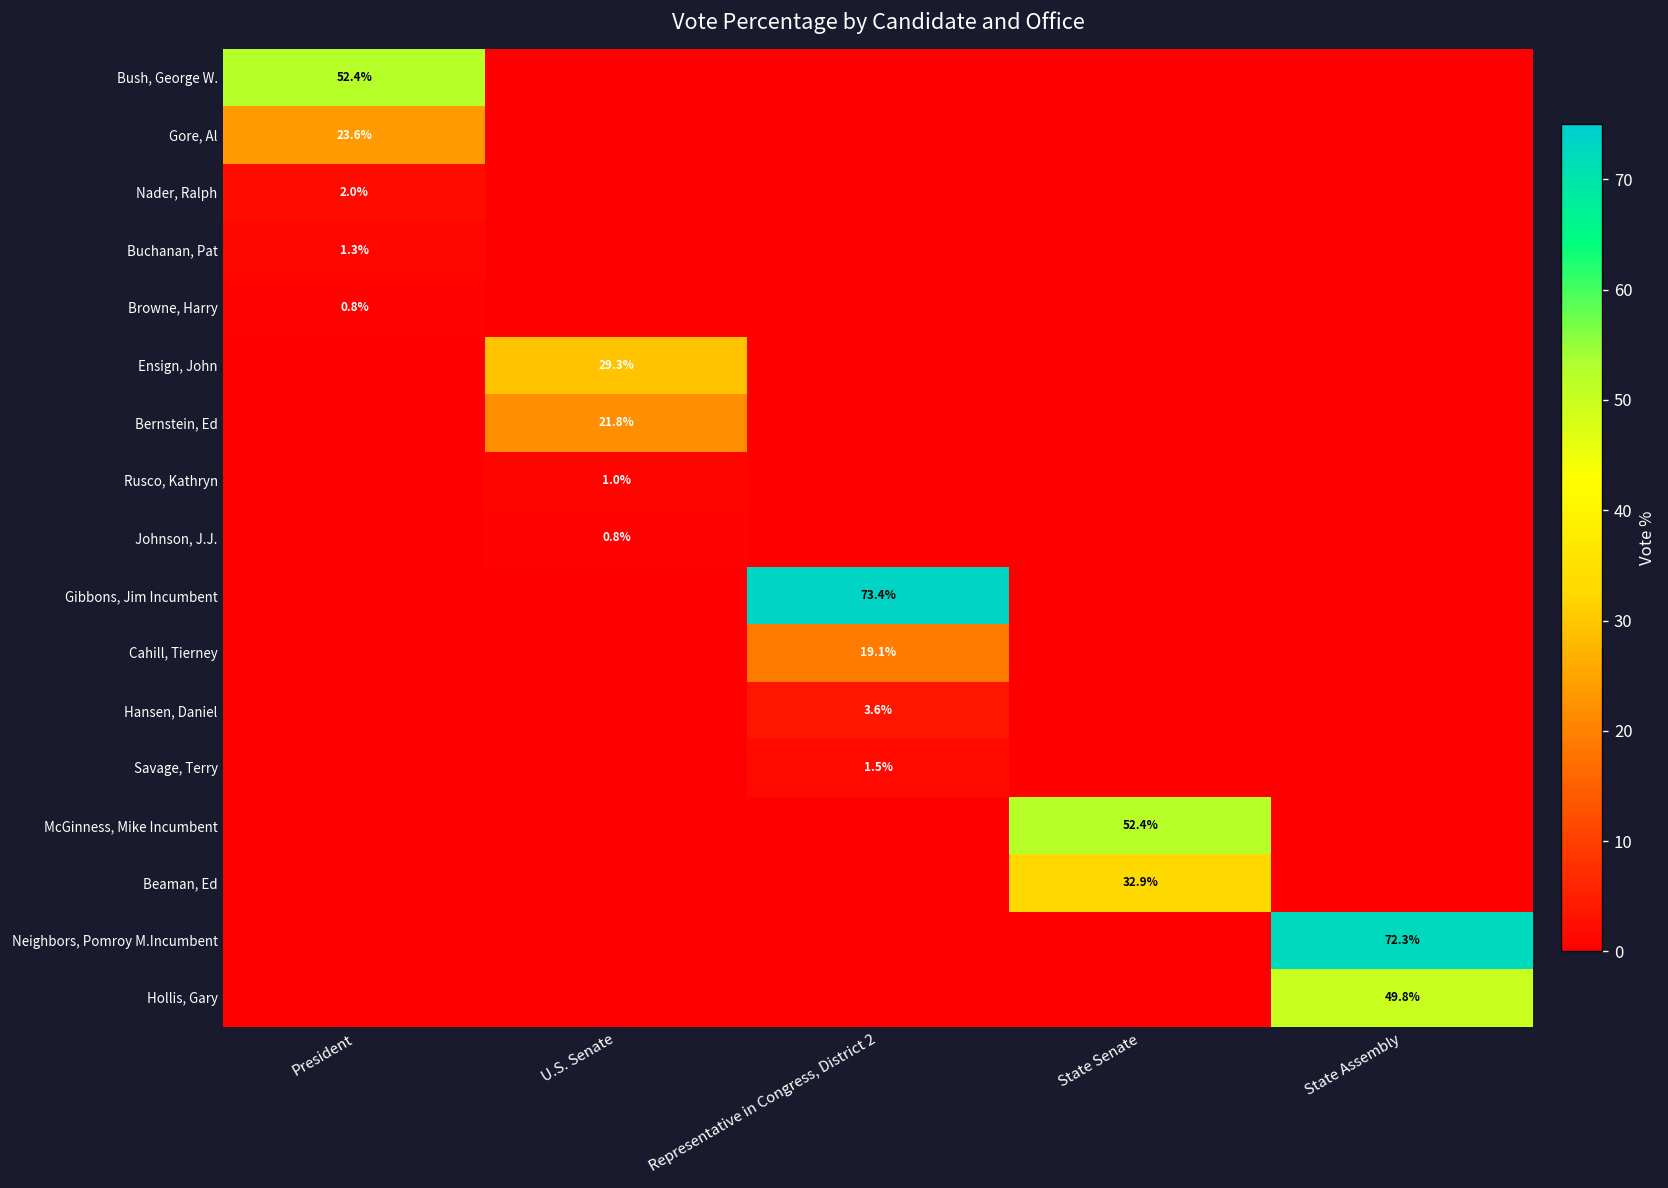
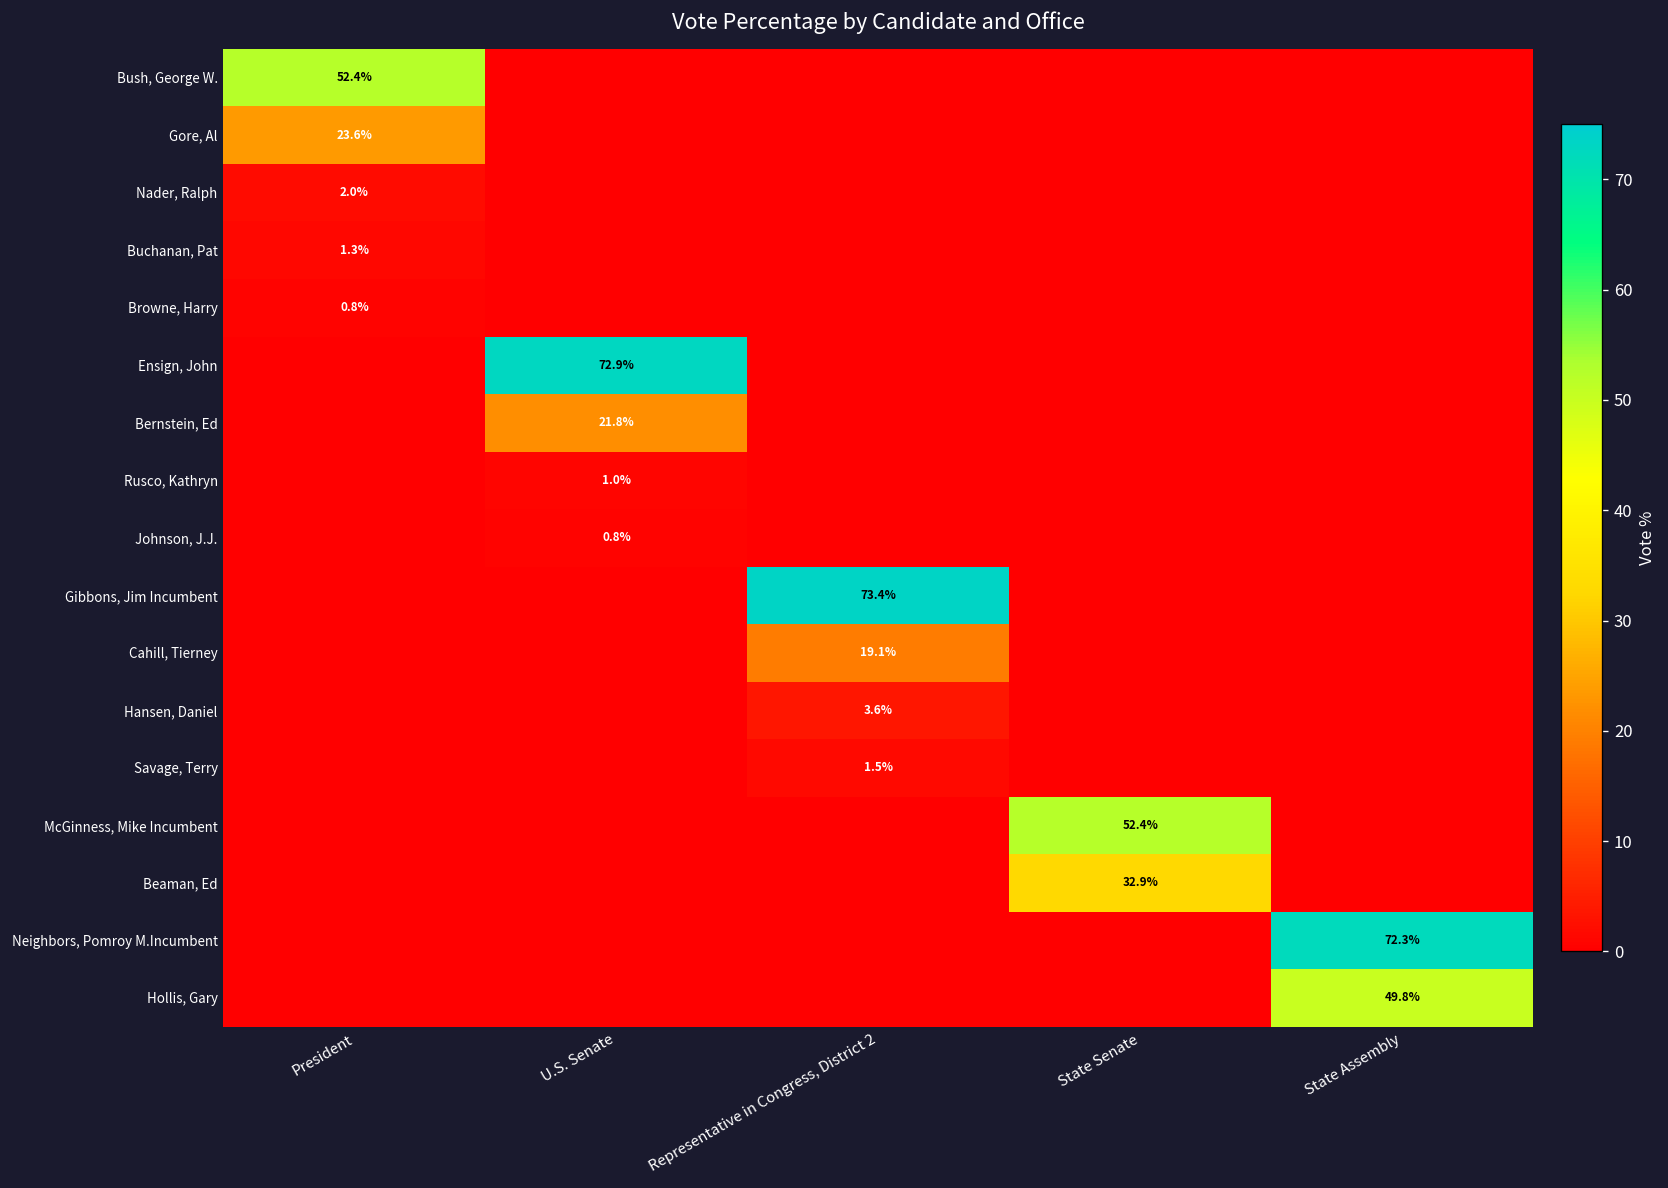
Ensign, John, U.S. Senate: 29.3% -> 72.9%
